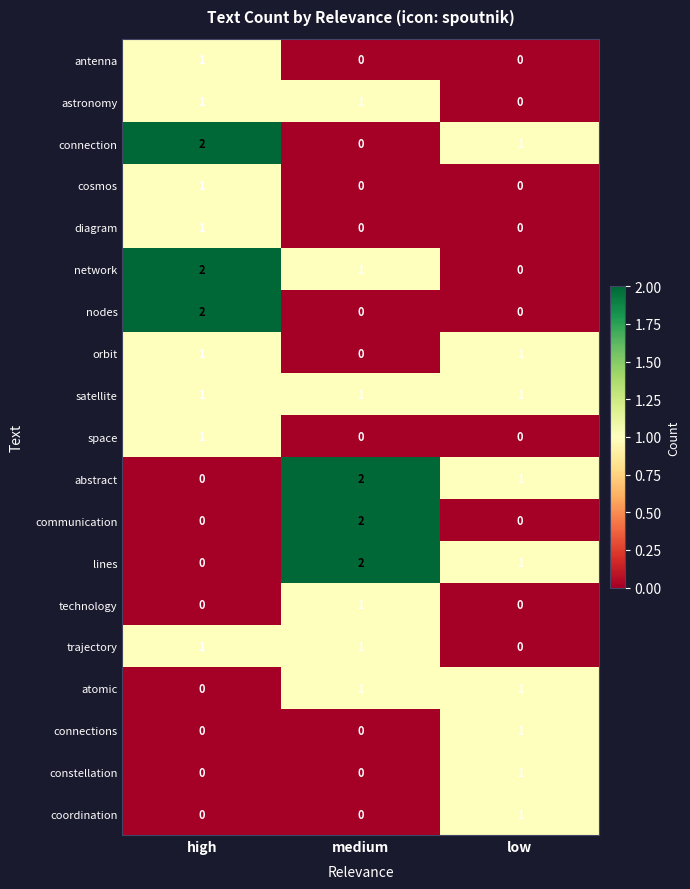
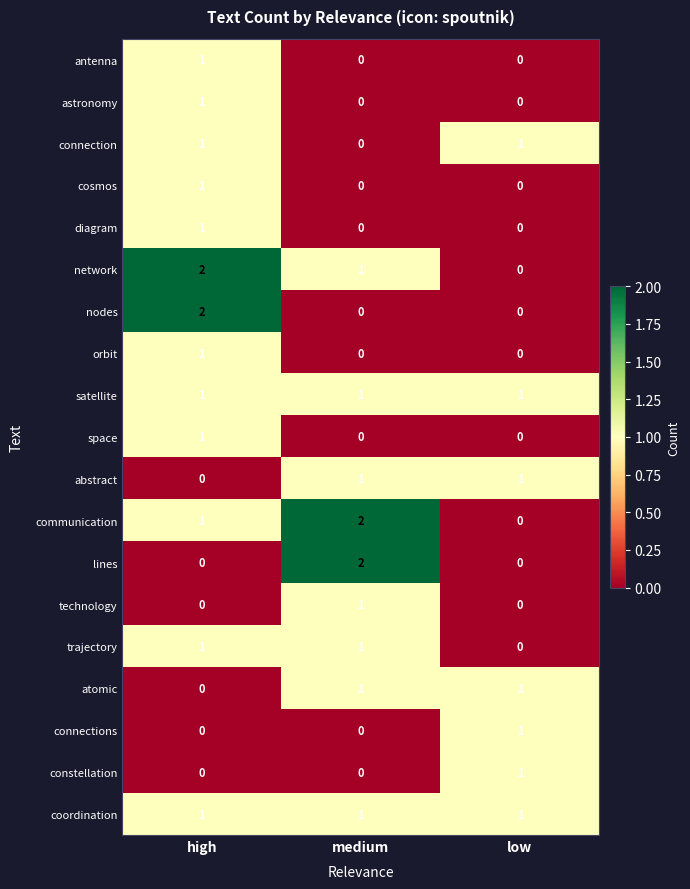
astronomy, medium: 1 -> 0
connection, high: 2 -> 1
orbit, low: 1 -> 0
abstract, medium: 2 -> 1
communication, high: 0 -> 1
lines, low: 1 -> 0
coordination, high: 0 -> 1
coordination, medium: 0 -> 1
